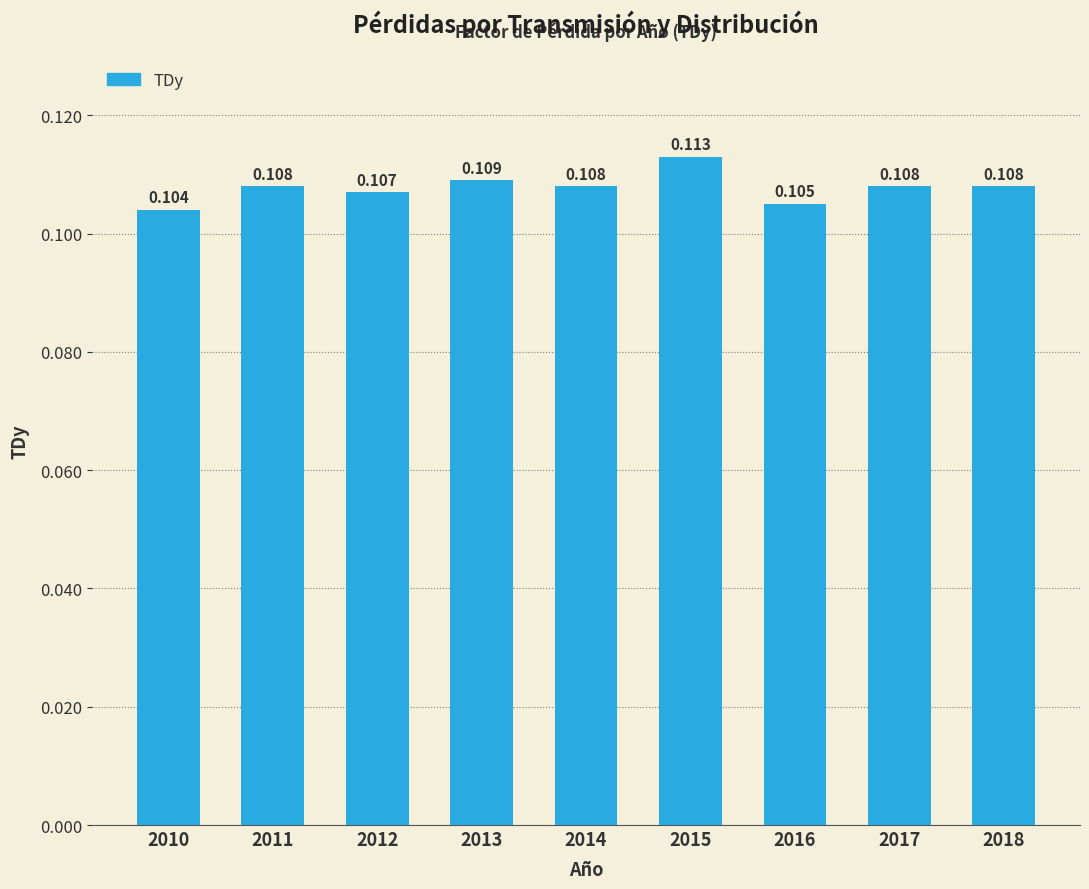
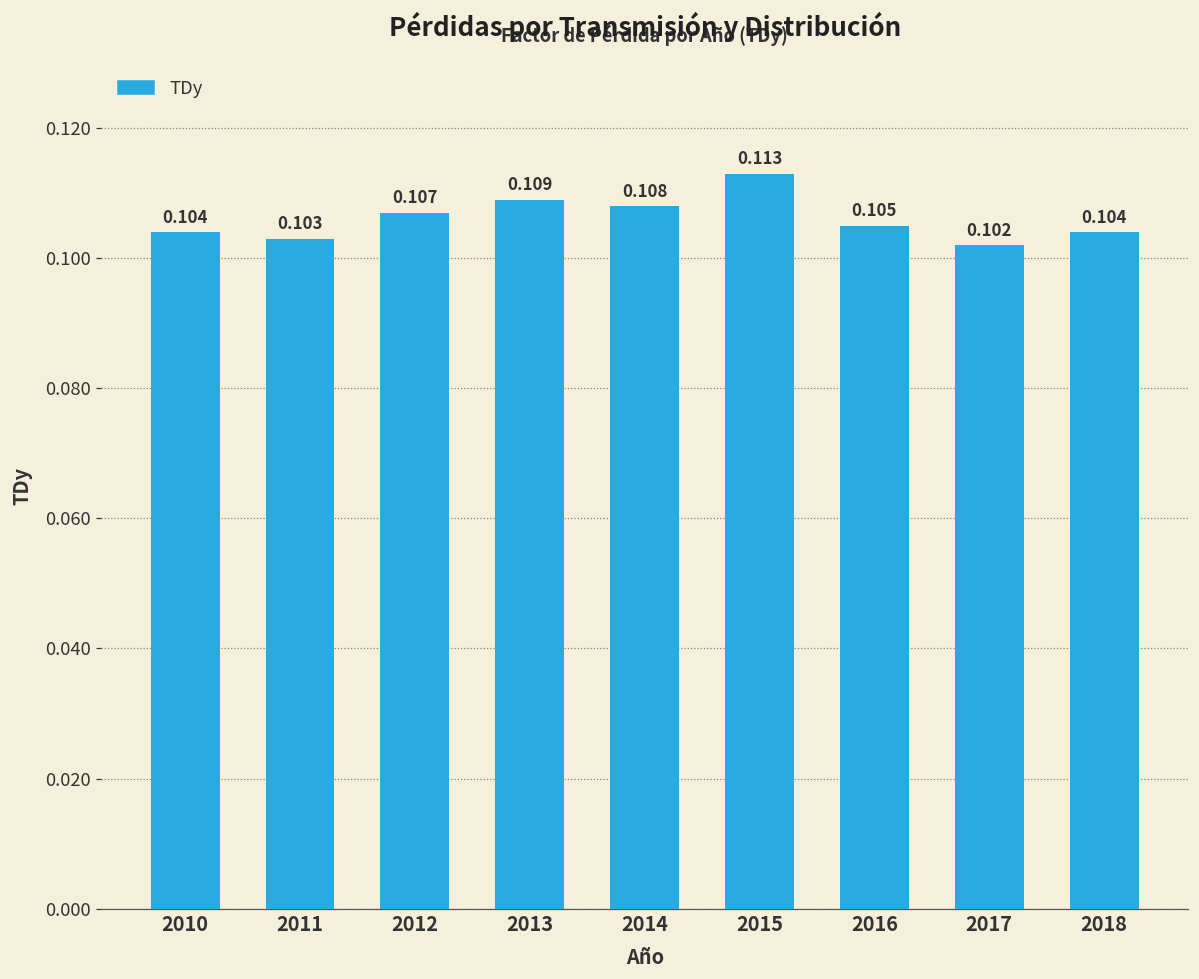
2011: 0.108 -> 0.103
2017: 0.108 -> 0.102
2018: 0.108 -> 0.104
